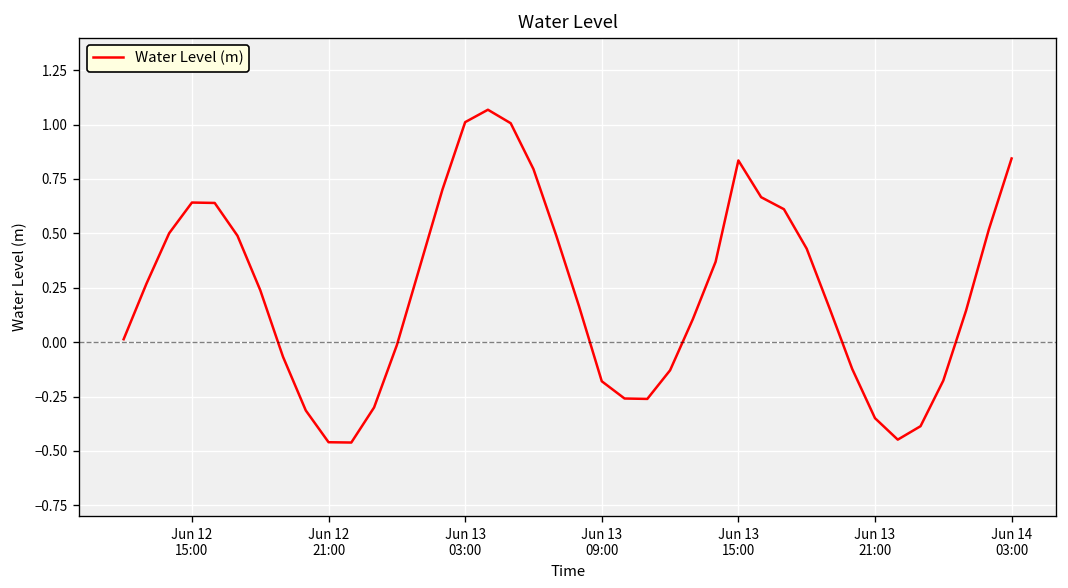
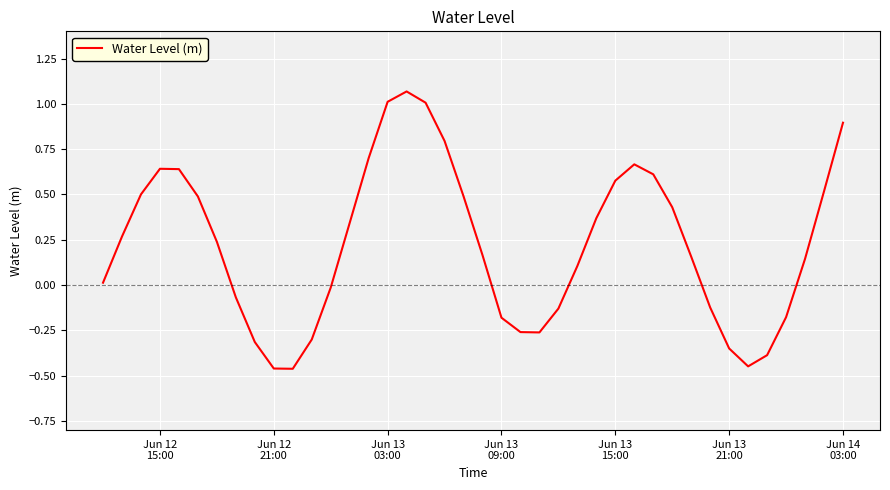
Jun 13 15:00: 0.84 -> 0.58
Jun 14 03:00: 0.84 -> 0.90
